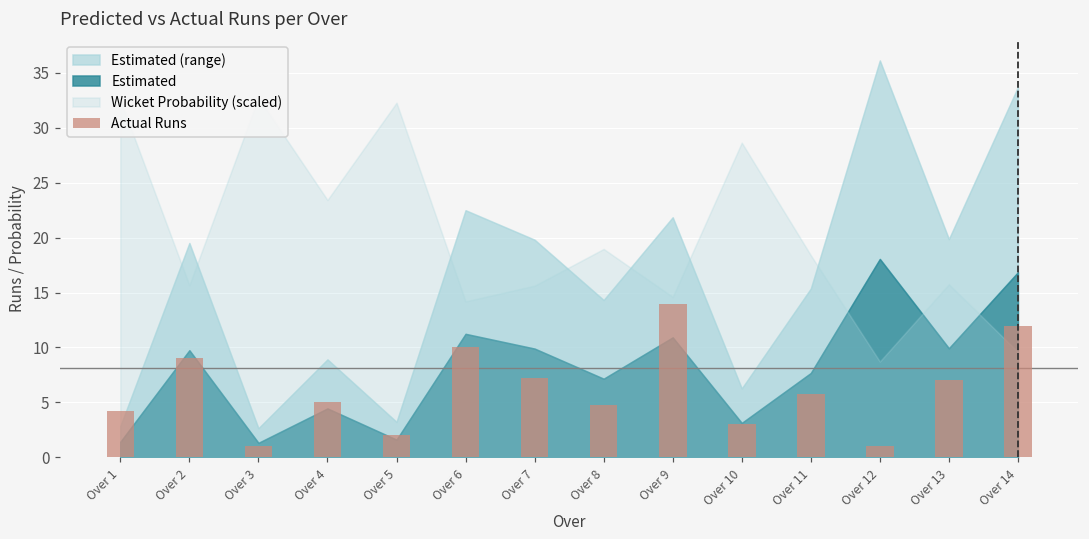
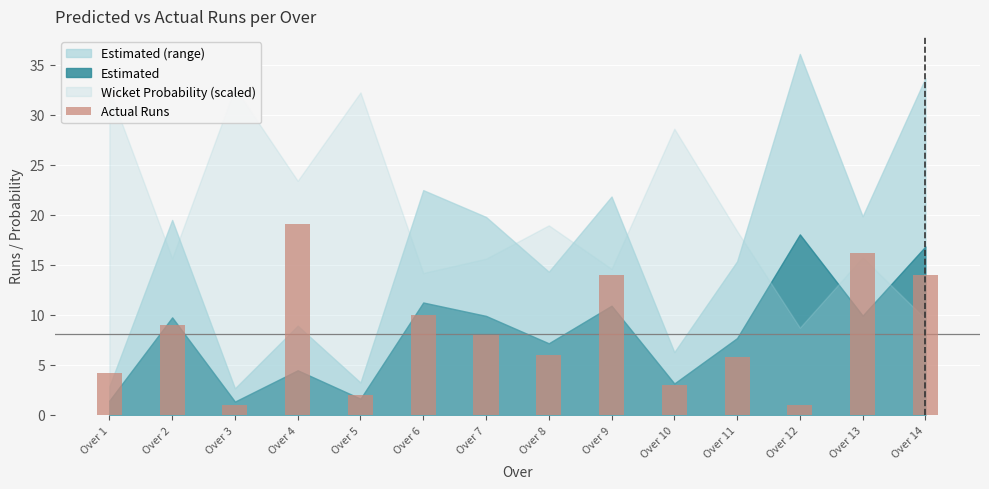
Actual Runs, Over 4: 5 -> 19
Actual Runs, Over 7: 7 -> 8
Actual Runs, Over 8: 5 -> 6
Actual Runs, Over 13: 7 -> 16
Actual Runs, Over 14: 12 -> 14
